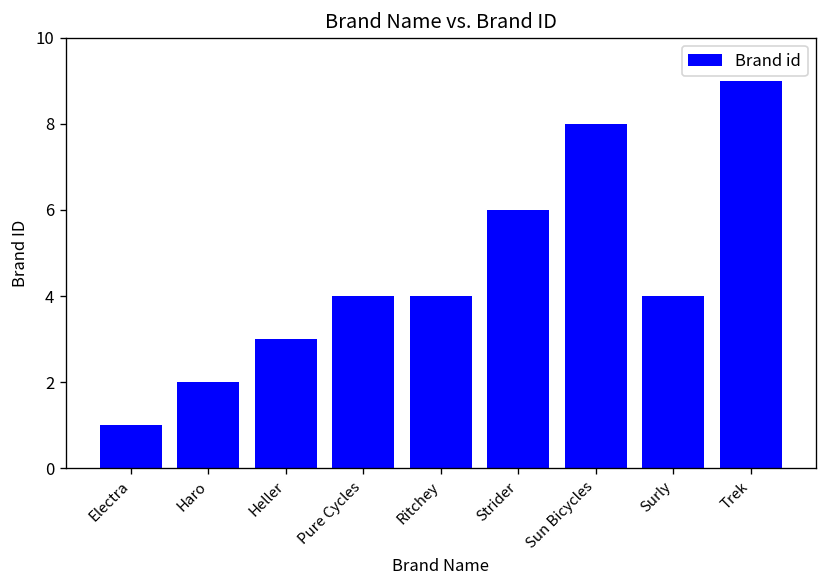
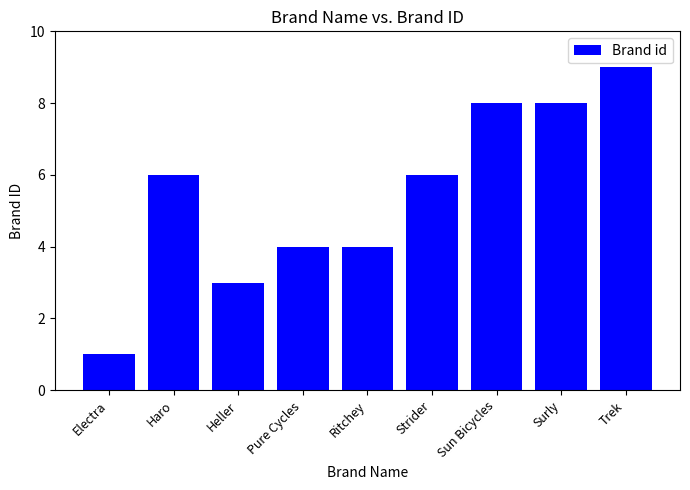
Haro: 2 -> 6
Surly: 4 -> 8
